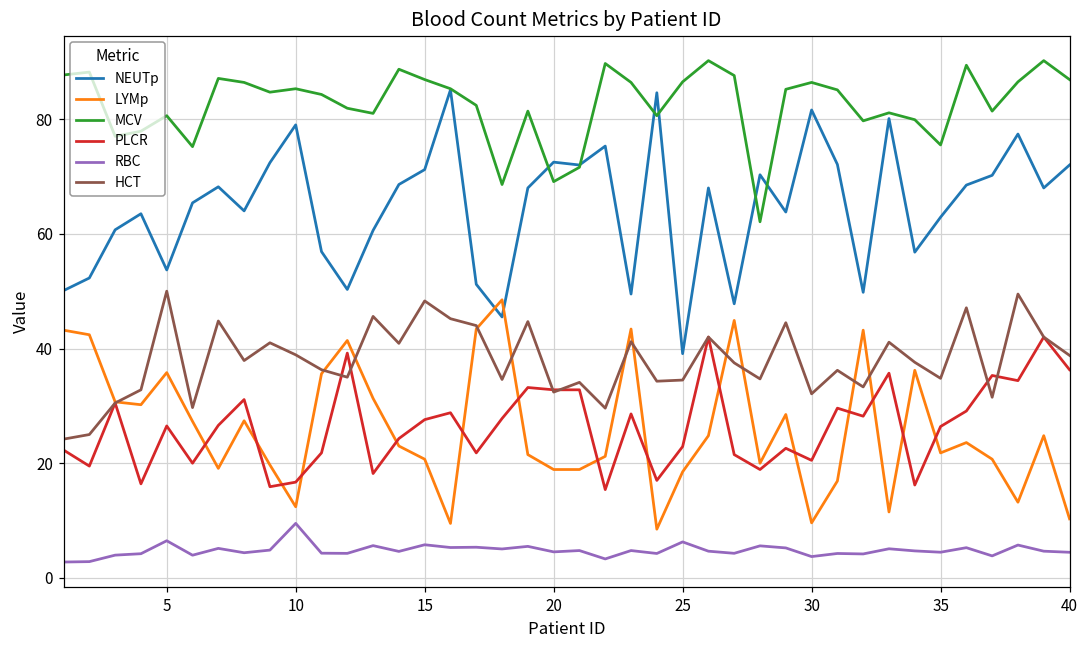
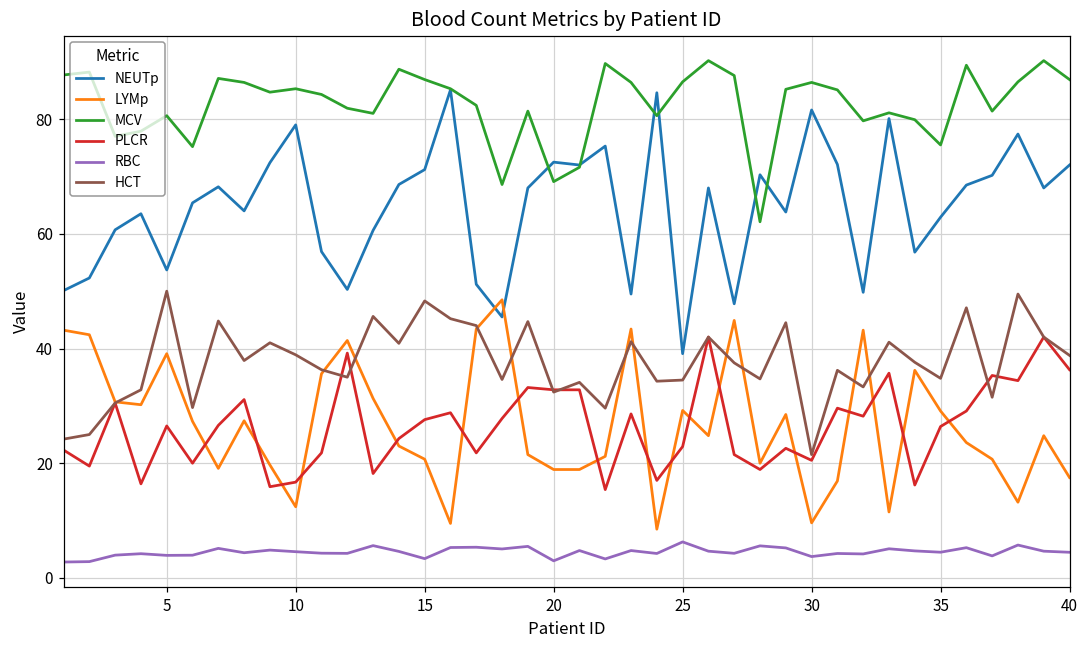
LYMp, 5: 36 -> 39
RBC, 5: 6 -> 4
RBC, 10: 10 -> 5
RBC, 15: 6 -> 3
RBC, 20: 5 -> 3
LYMp, 25: 19 -> 29
HCT, 30: 32 -> 22
LYMp, 35: 22 -> 29
LYMp, 40: 10 -> 18
